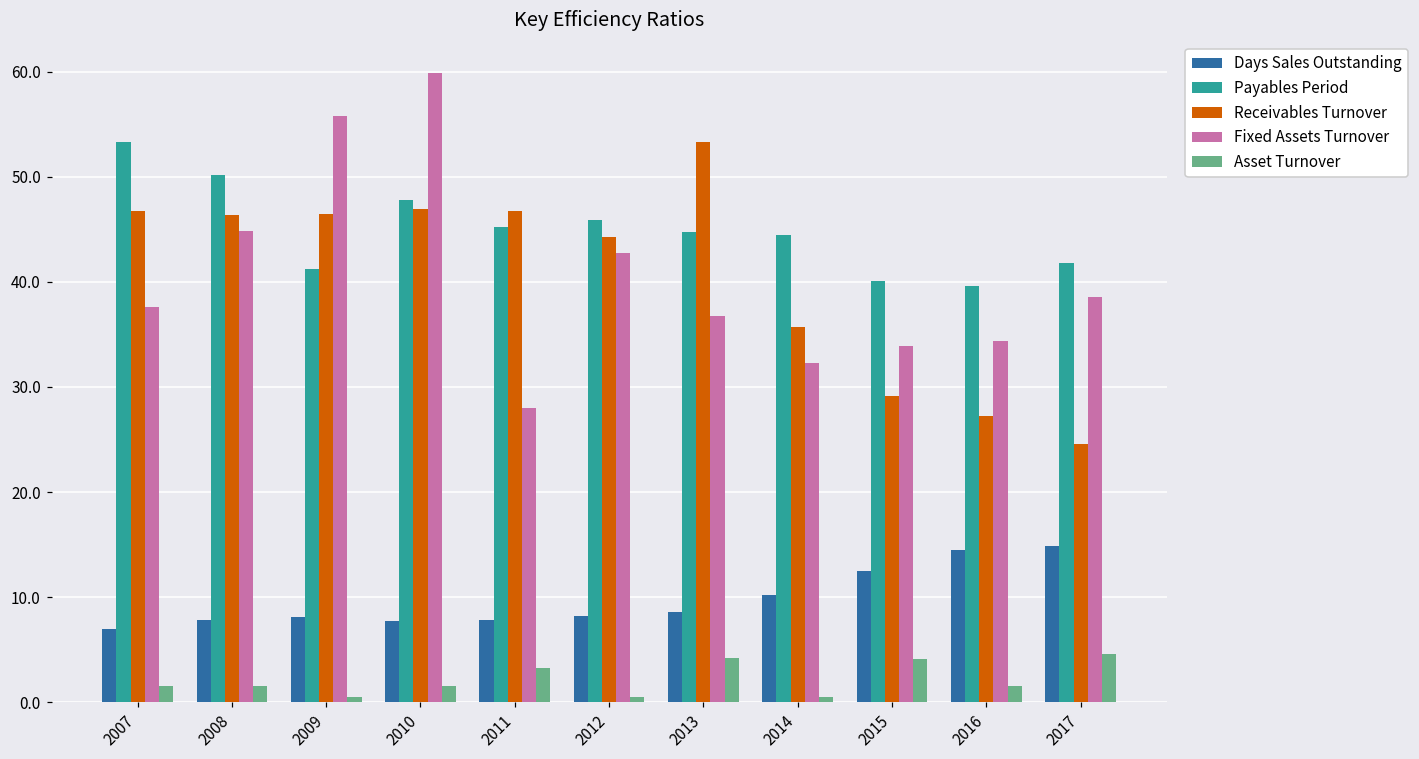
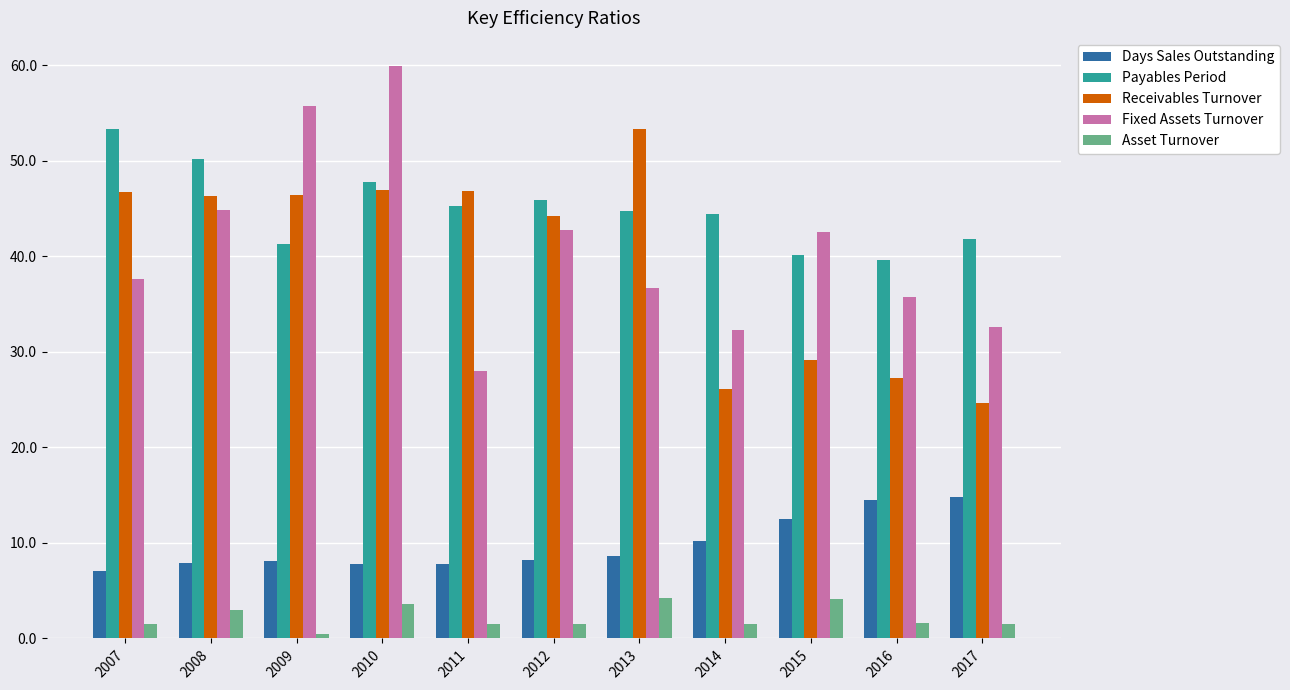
Asset Turnover, 2008: 2 -> 3
Asset Turnover, 2010: 2 -> 4
Asset Turnover, 2011: 3 -> 2
Asset Turnover, 2012: 0.5 -> 1.5
Receivables Turnover, 2014: 36 -> 26
Asset Turnover, 2014: 1 -> 2
Fixed Assets Turnover, 2015: 34 -> 43
Fixed Assets Turnover, 2016: 34 -> 36
Fixed Assets Turnover, 2017: 39 -> 33
Asset Turnover, 2017: 5 -> 1
